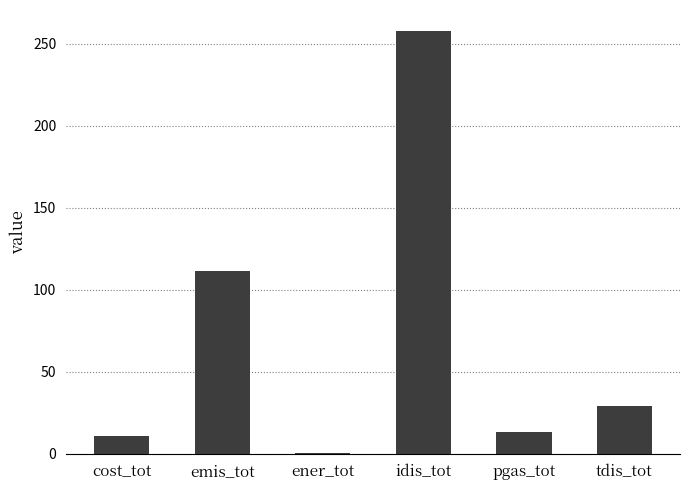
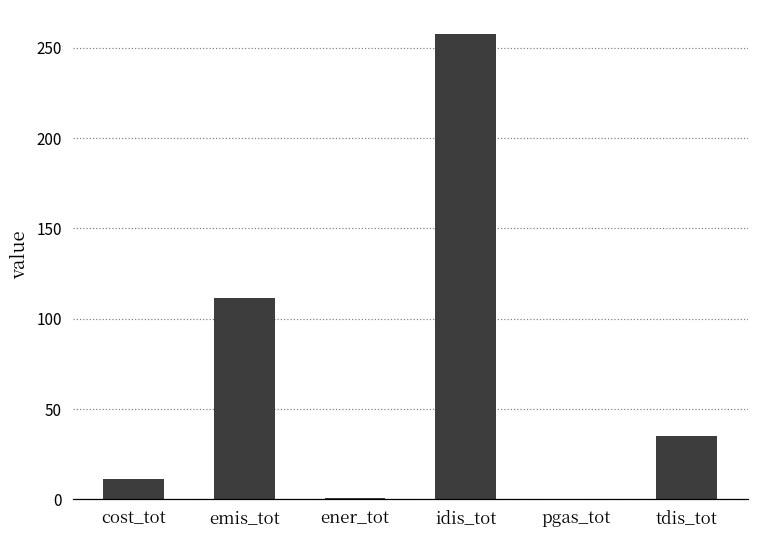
pgas_tot: 13 -> 0
tdis_tot: 29 -> 35
